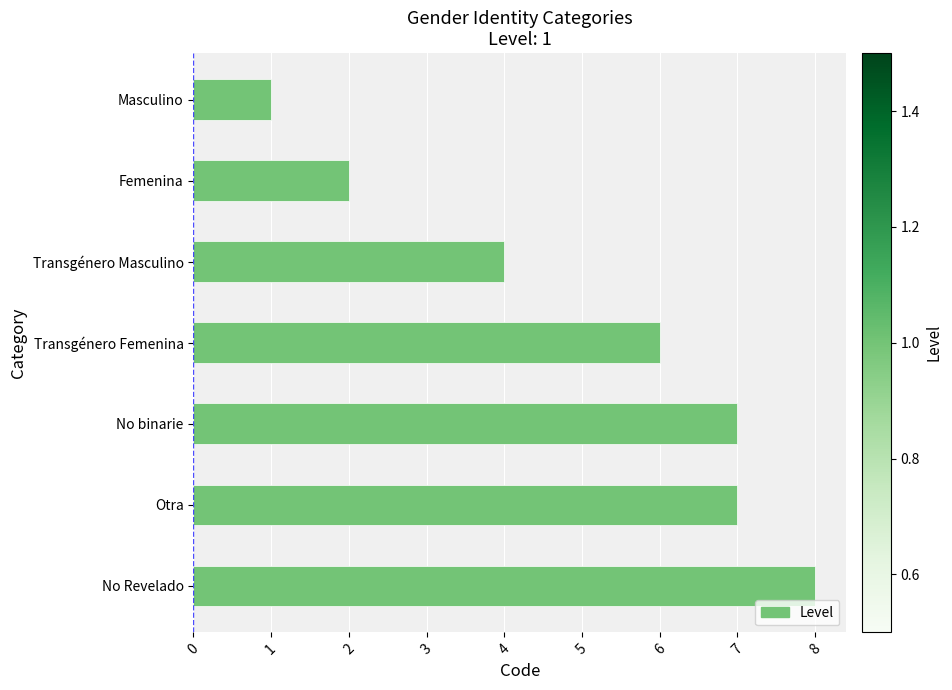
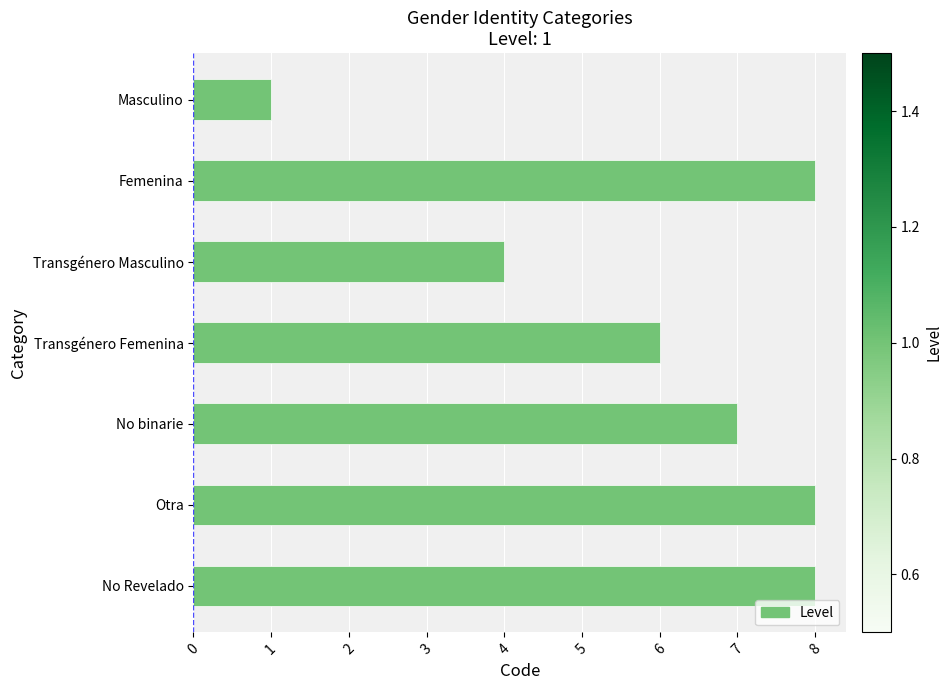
Femenina: 2 -> 8
Otra: 7 -> 8
